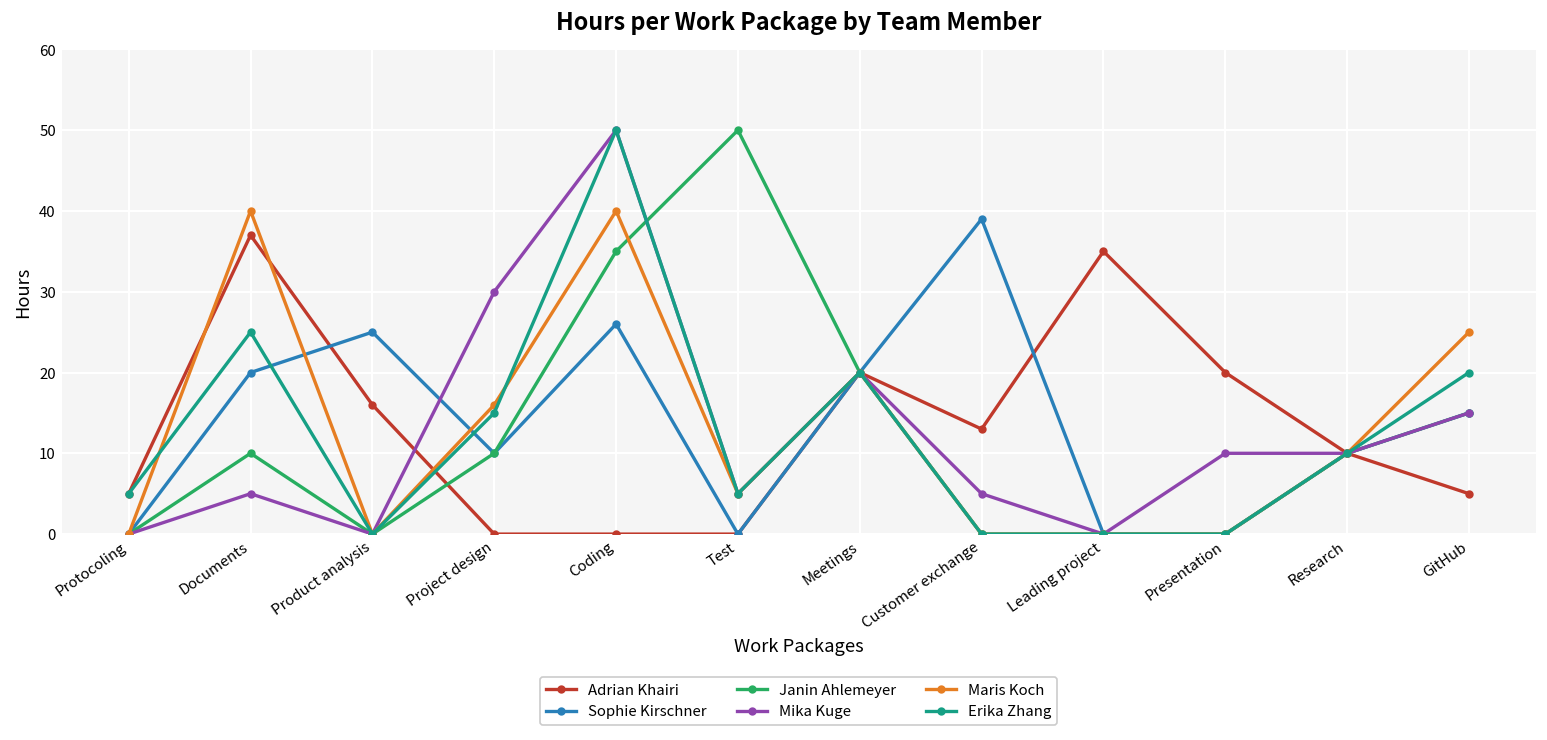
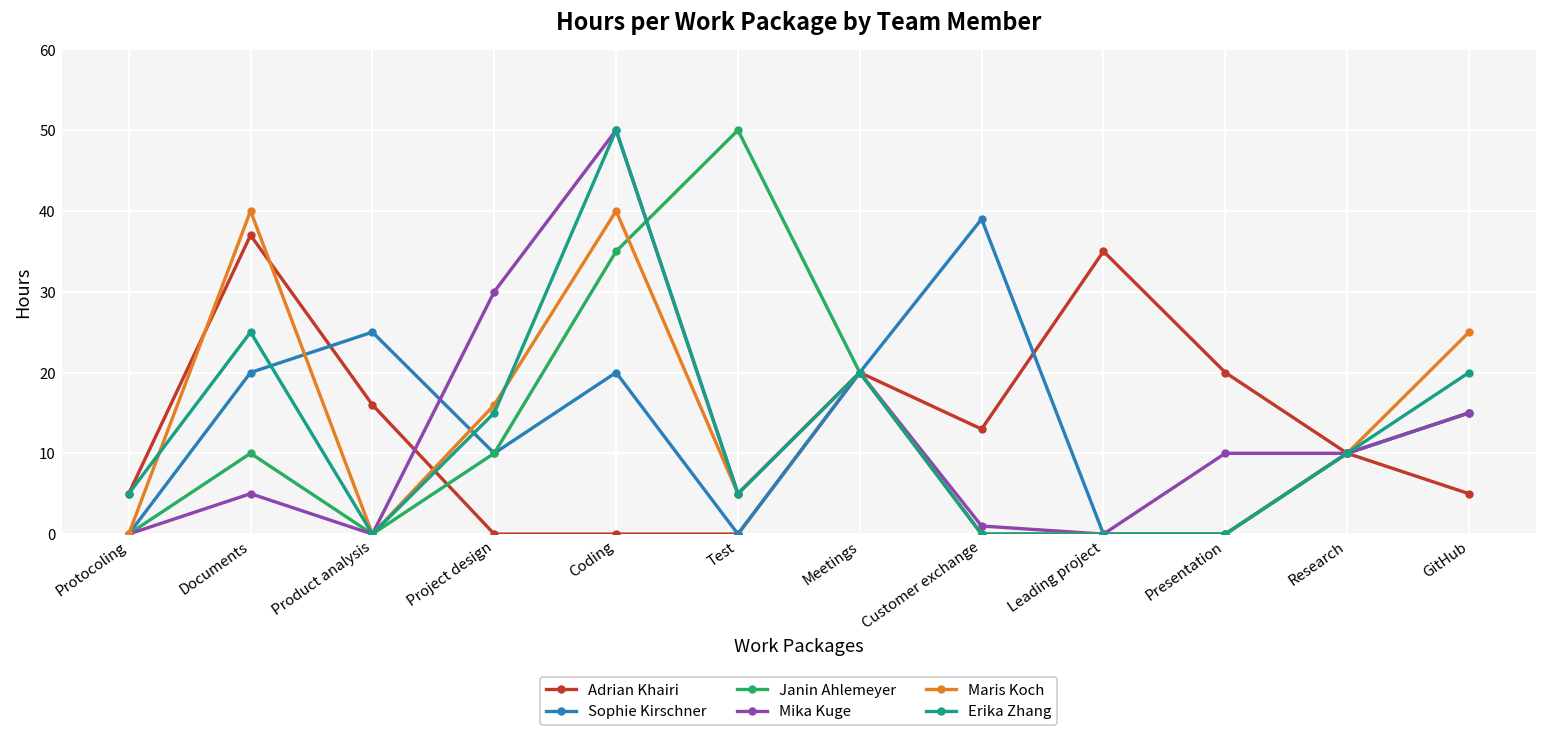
Sophie Kirschner, Coding: 26 -> 20
Mika Kuge, Customer exchange: 5 -> 1
